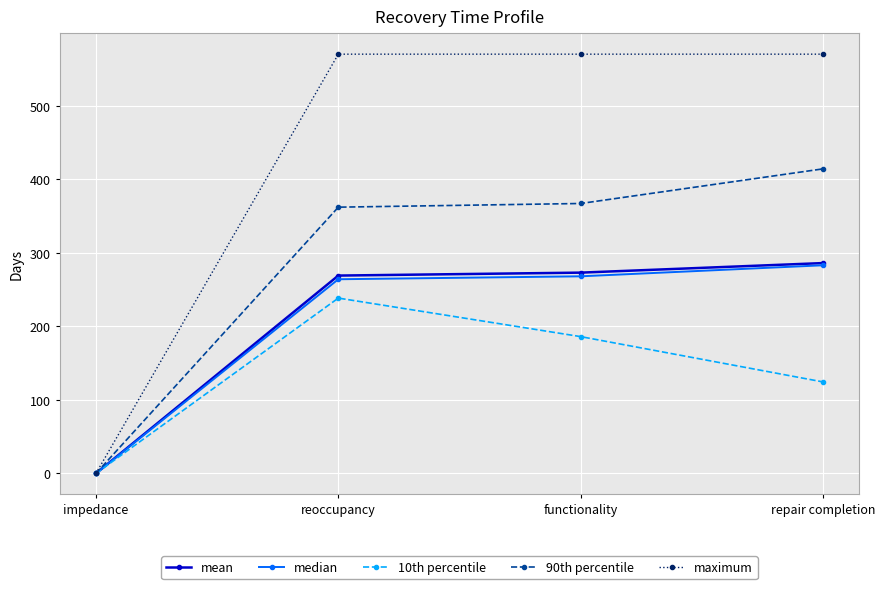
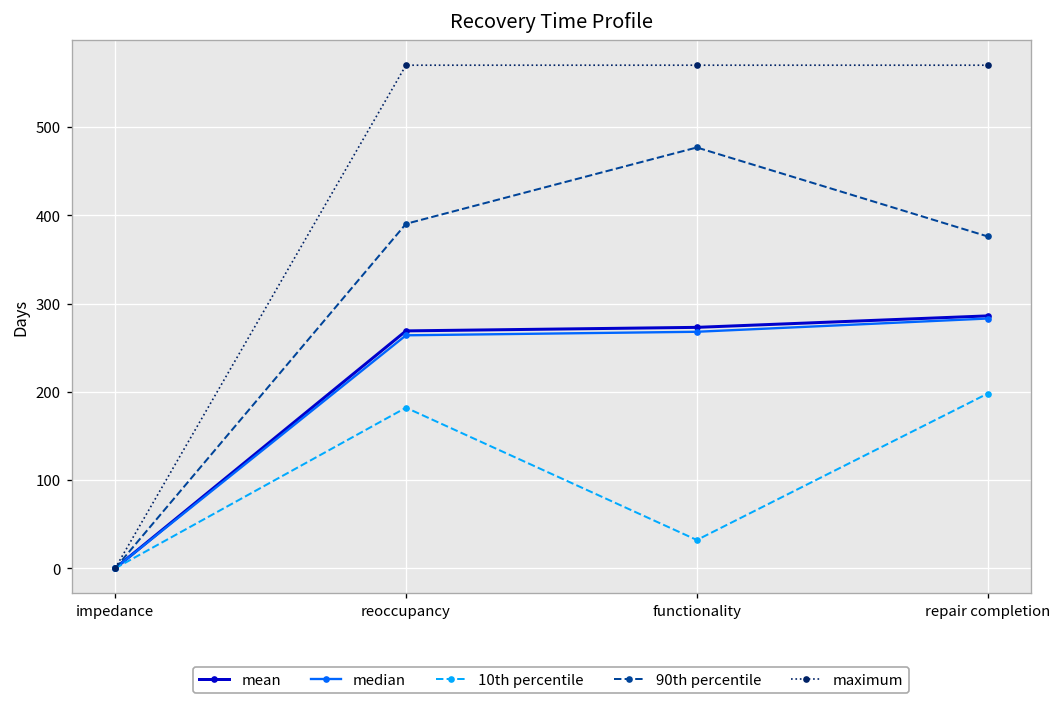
10th percentile, reoccupancy: 240 -> 180
90th percentile, reoccupancy: 360 -> 390
10th percentile, functionality: 190 -> 30
90th percentile, functionality: 370 -> 480
10th percentile, repair completion: 120 -> 200
90th percentile, repair completion: 410 -> 380
